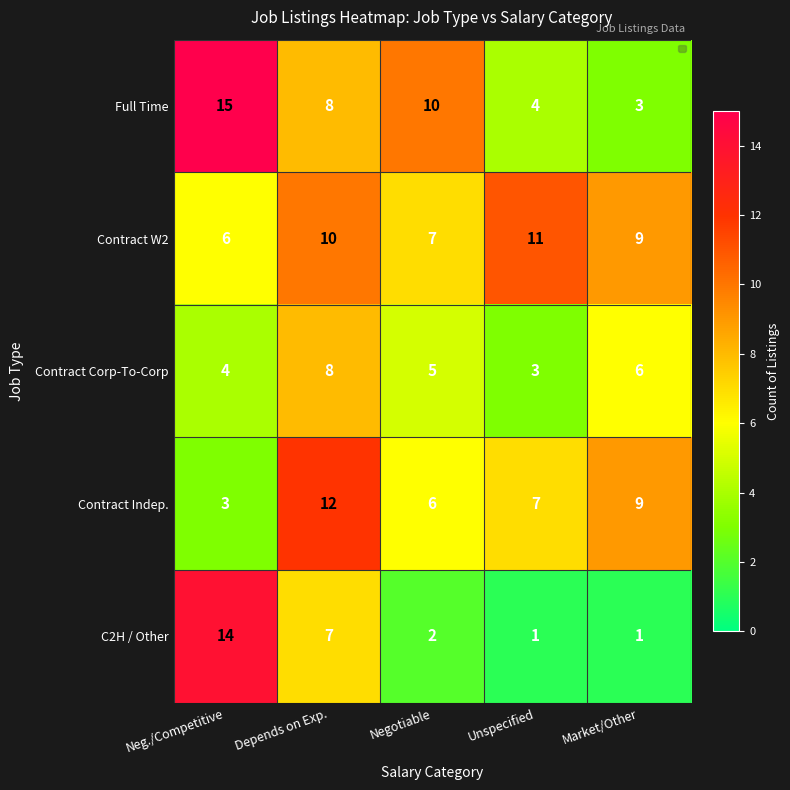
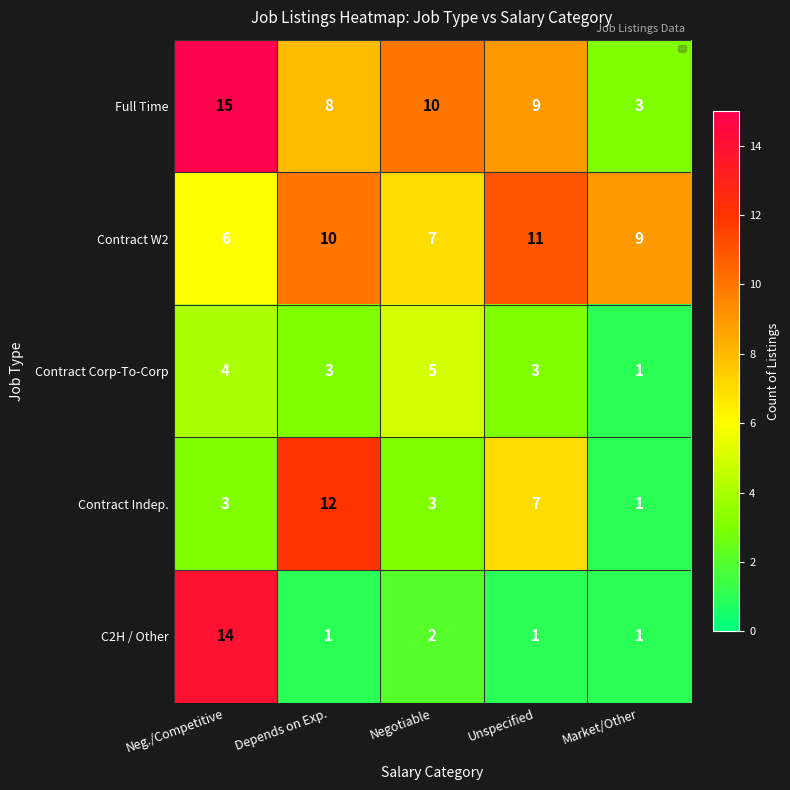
Full Time, Unspecified: 4 -> 9
Contract Corp-To-Corp, Depends on Exp.: 8 -> 3
Contract Corp-To-Corp, Market/Other: 6 -> 1
Contract Indep., Negotiable: 6 -> 3
Contract Indep., Market/Other: 9 -> 1
C2H / Other, Depends on Exp.: 7 -> 1
